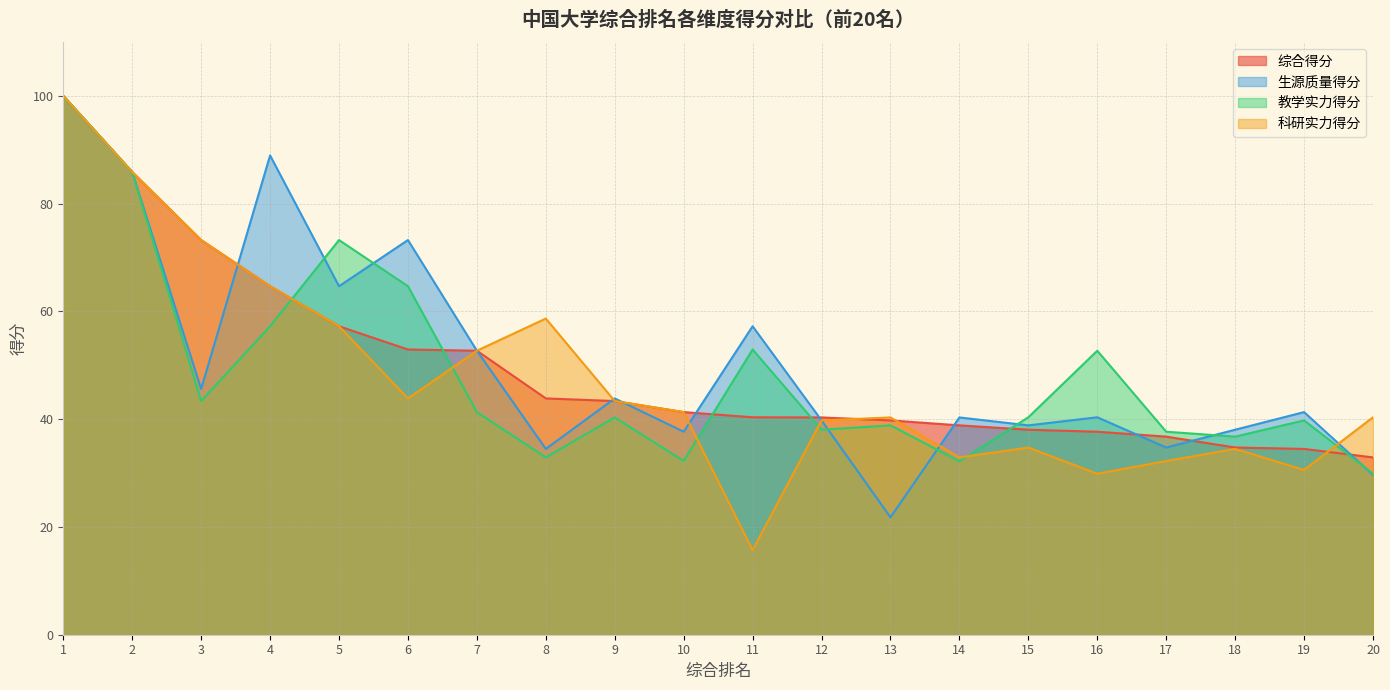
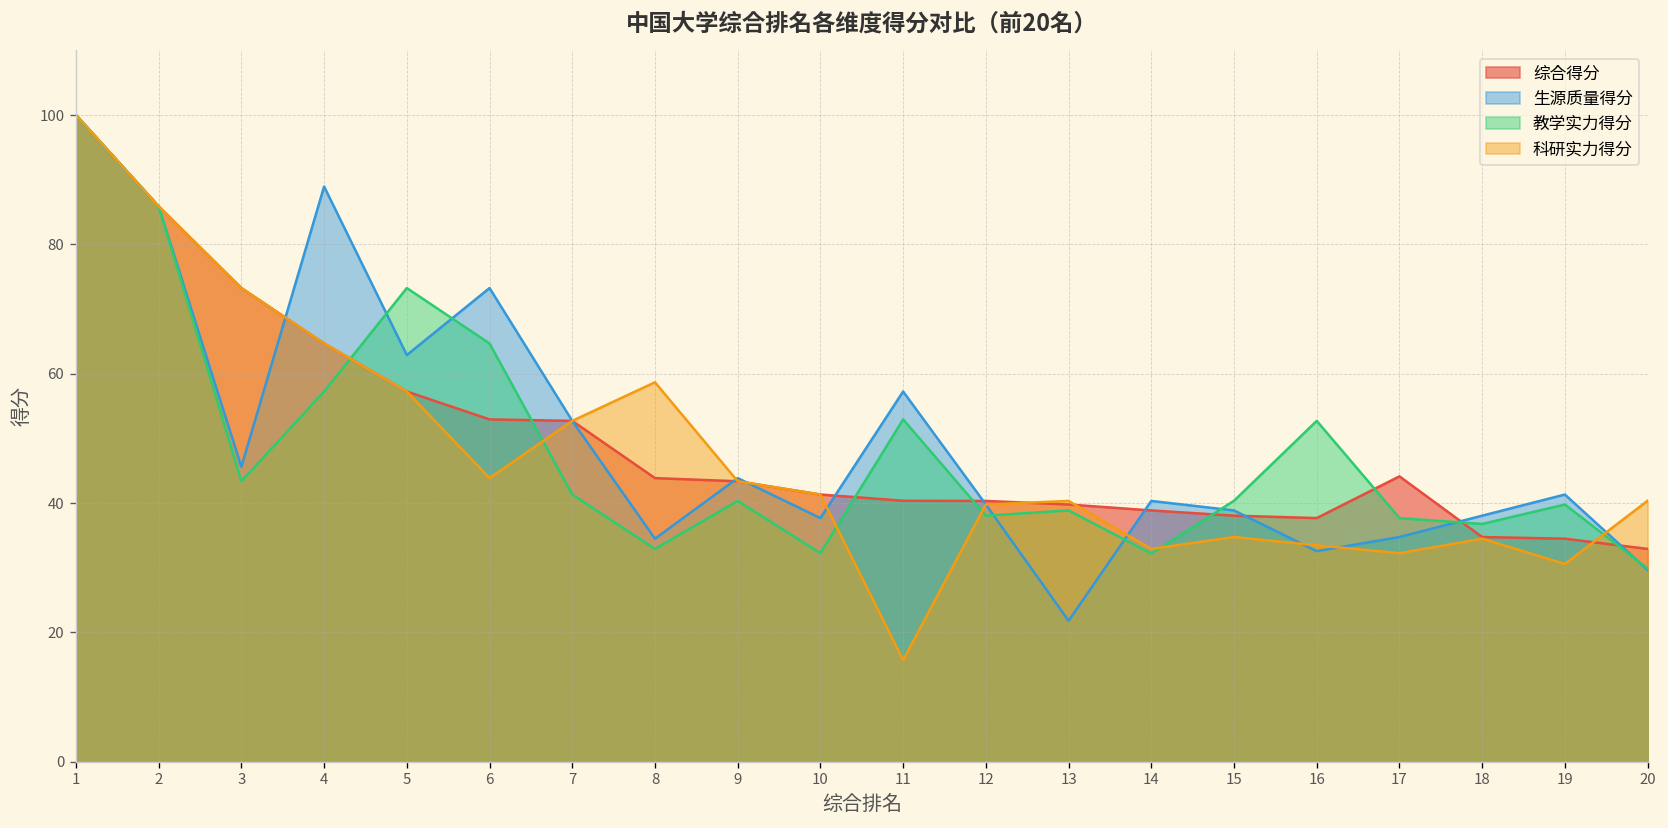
生源质量得分, 5: 65 -> 63
生源质量得分, 16: 40 -> 33
科研实力得分, 16: 30 -> 33
综合得分, 17: 37 -> 44
